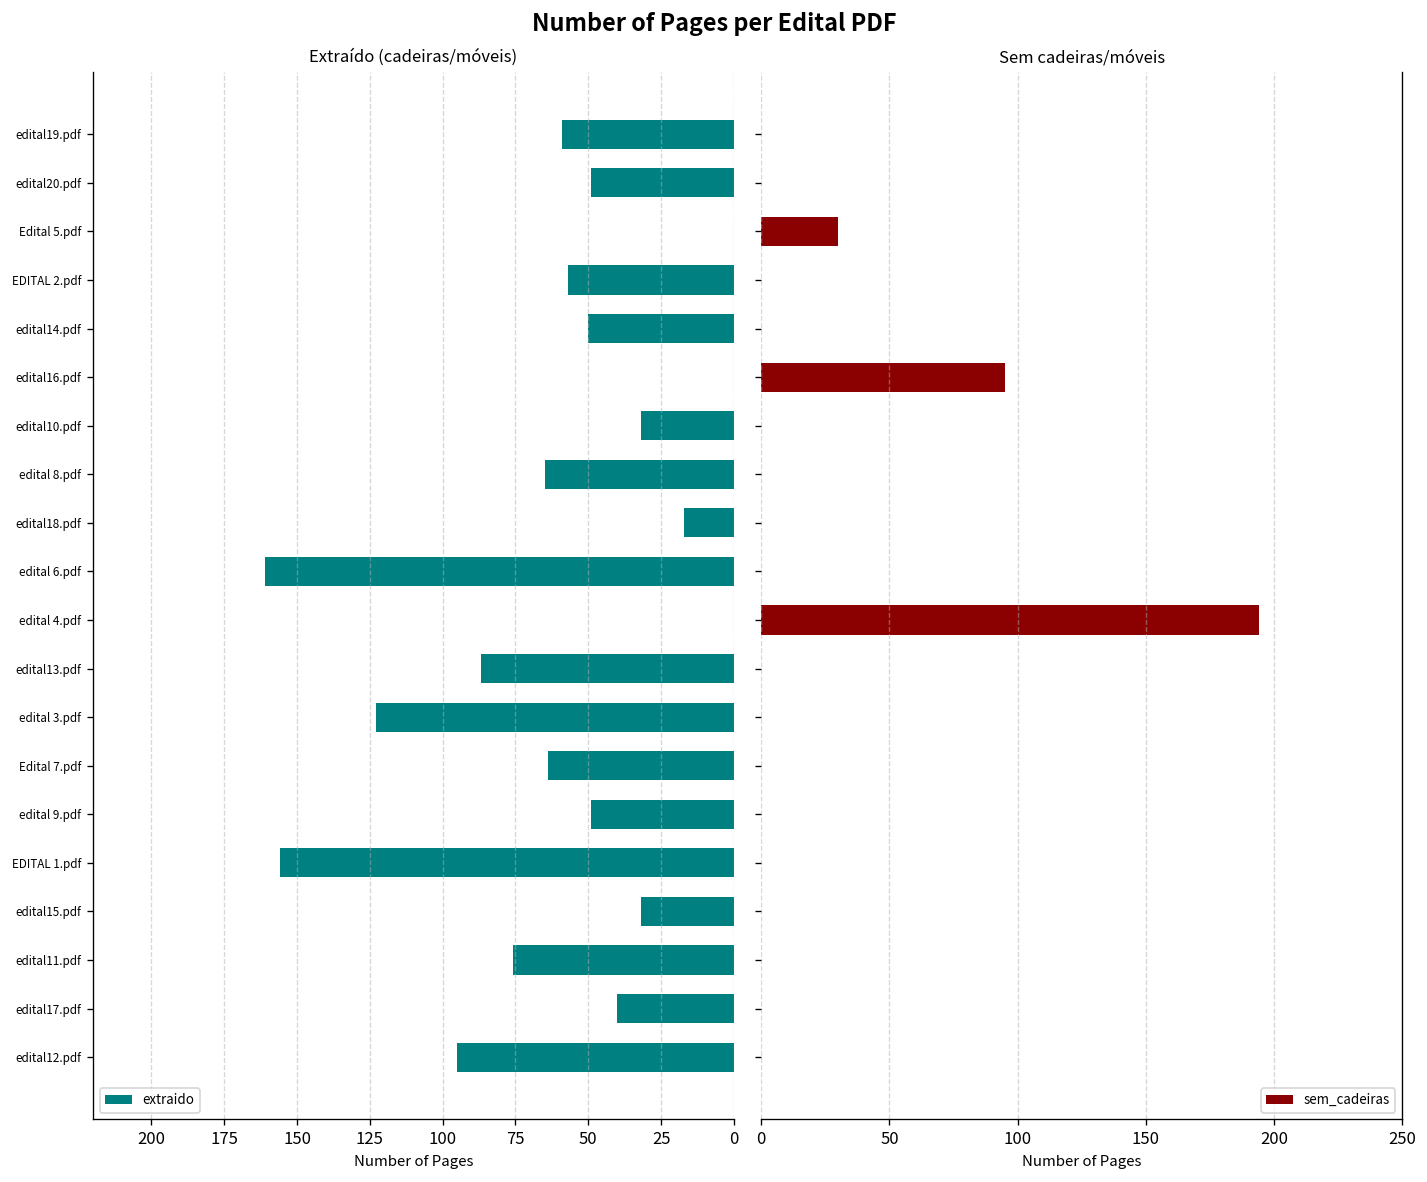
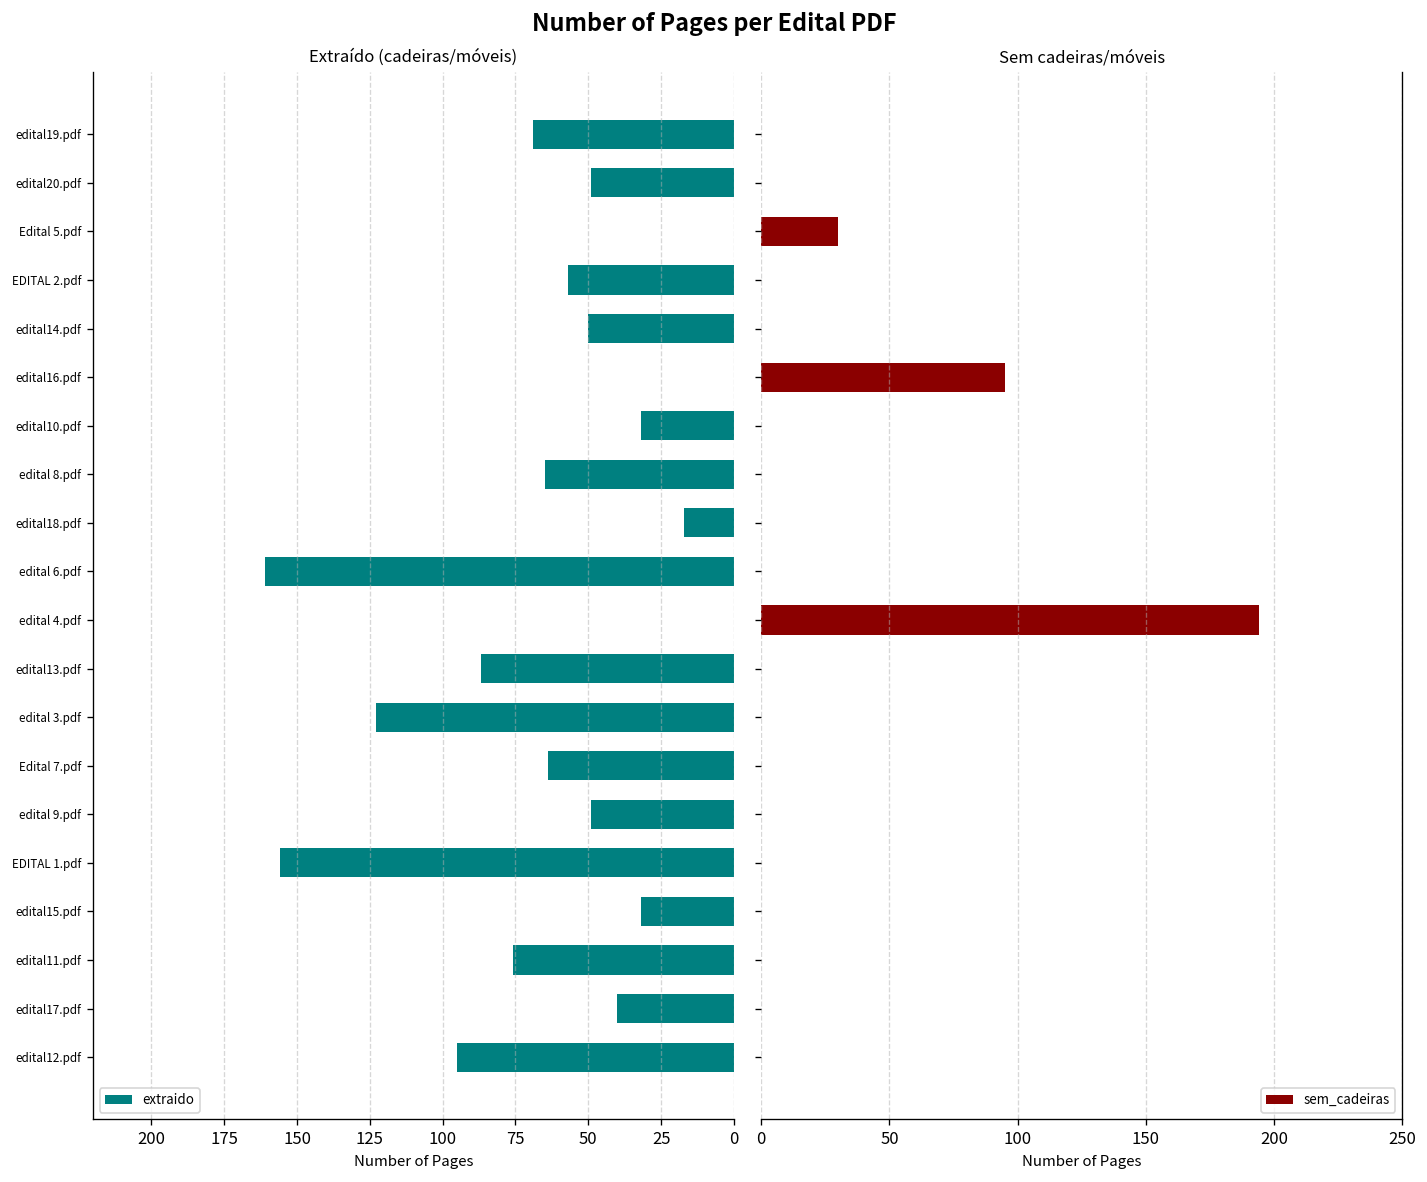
Extraído (cadeiras/móveis), edital19.pdf: 59 -> 69
